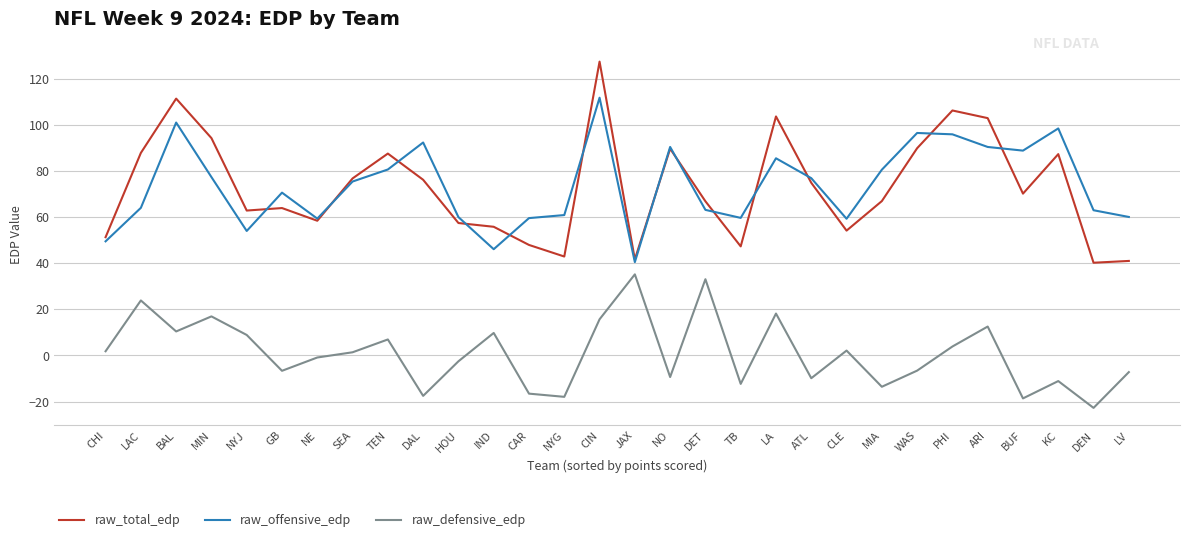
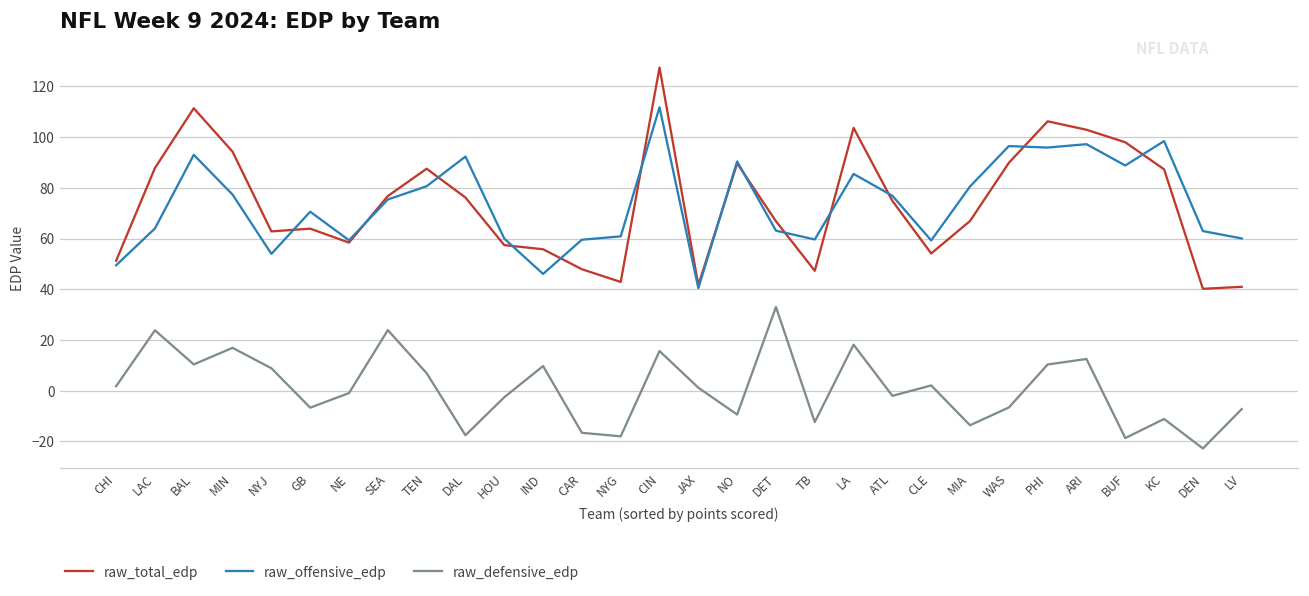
raw_offensive_edp, BAL: 101 -> 93
raw_defensive_edp, SEA: 1 -> 24
raw_defensive_edp, JAX: 35 -> 1
raw_defensive_edp, ATL: -10 -> -2
raw_defensive_edp, PHI: 4 -> 10
raw_offensive_edp, ARI: 90 -> 97
raw_total_edp, BUF: 70 -> 98
